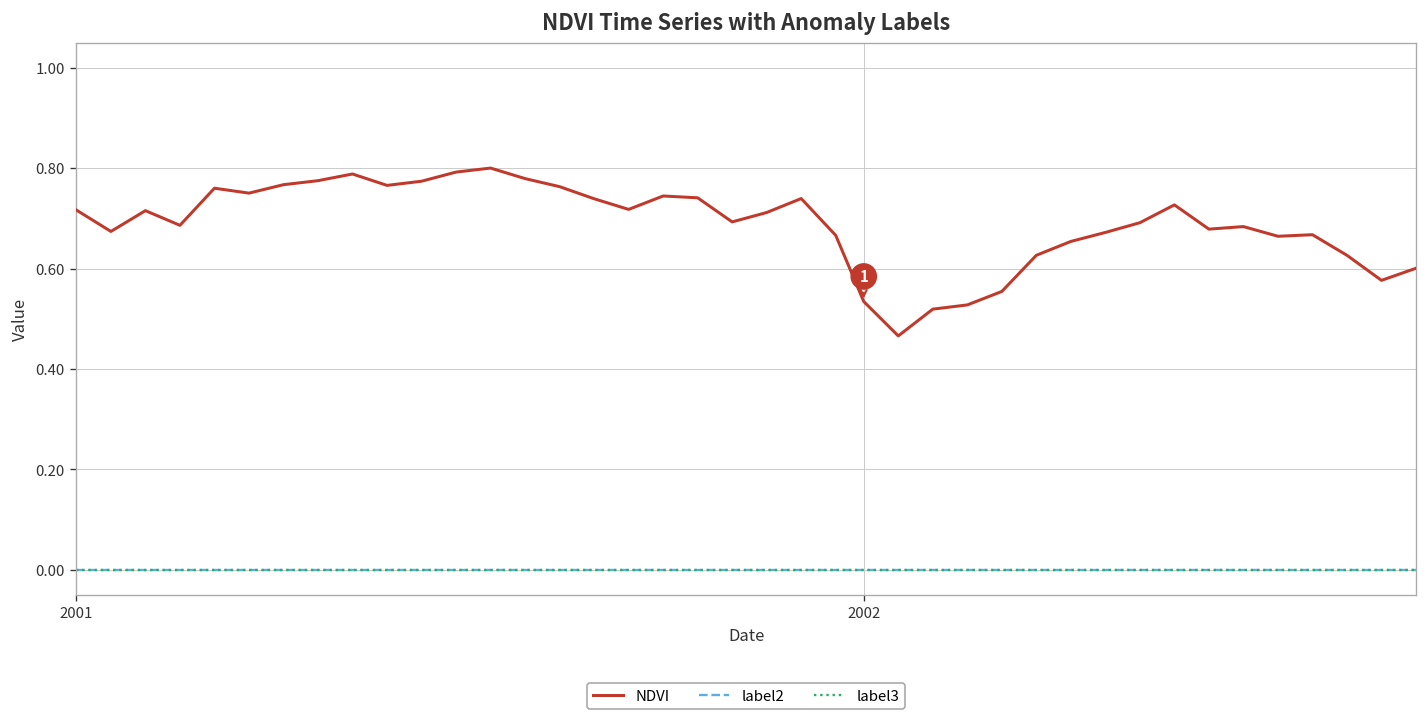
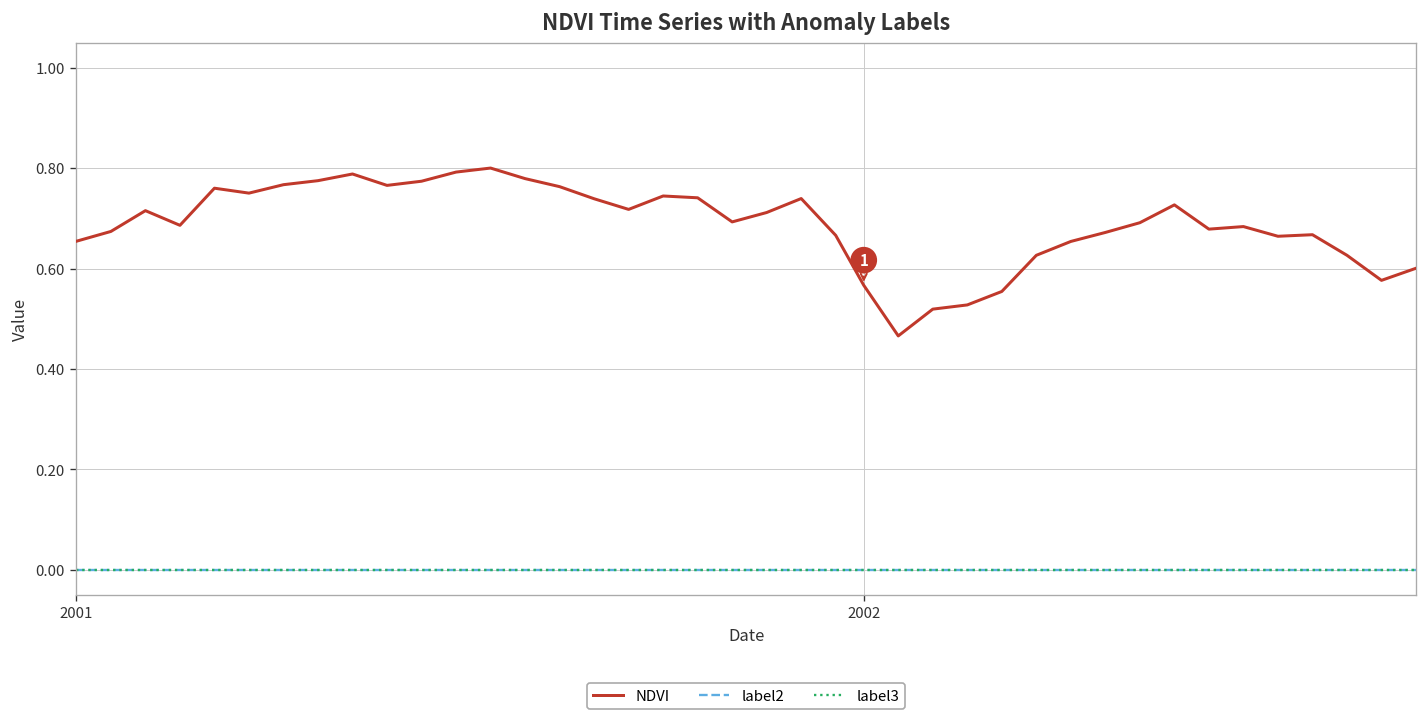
NDVI, 2001: 0.72 -> 0.65
NDVI, 2002: 0.53 -> 0.57
